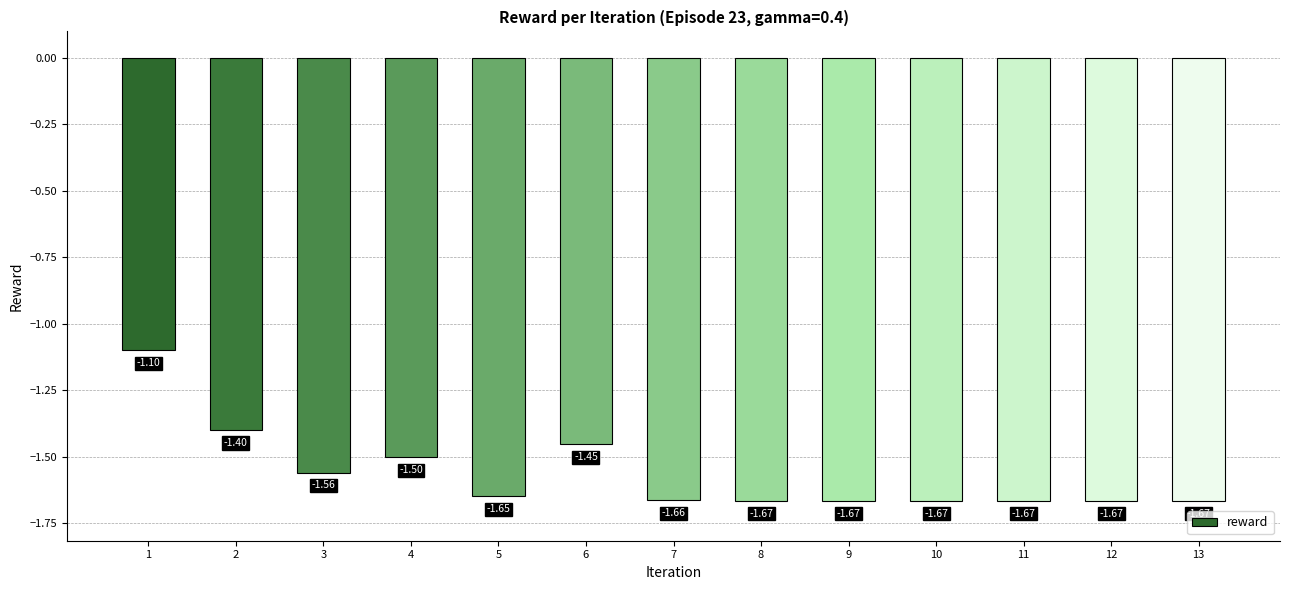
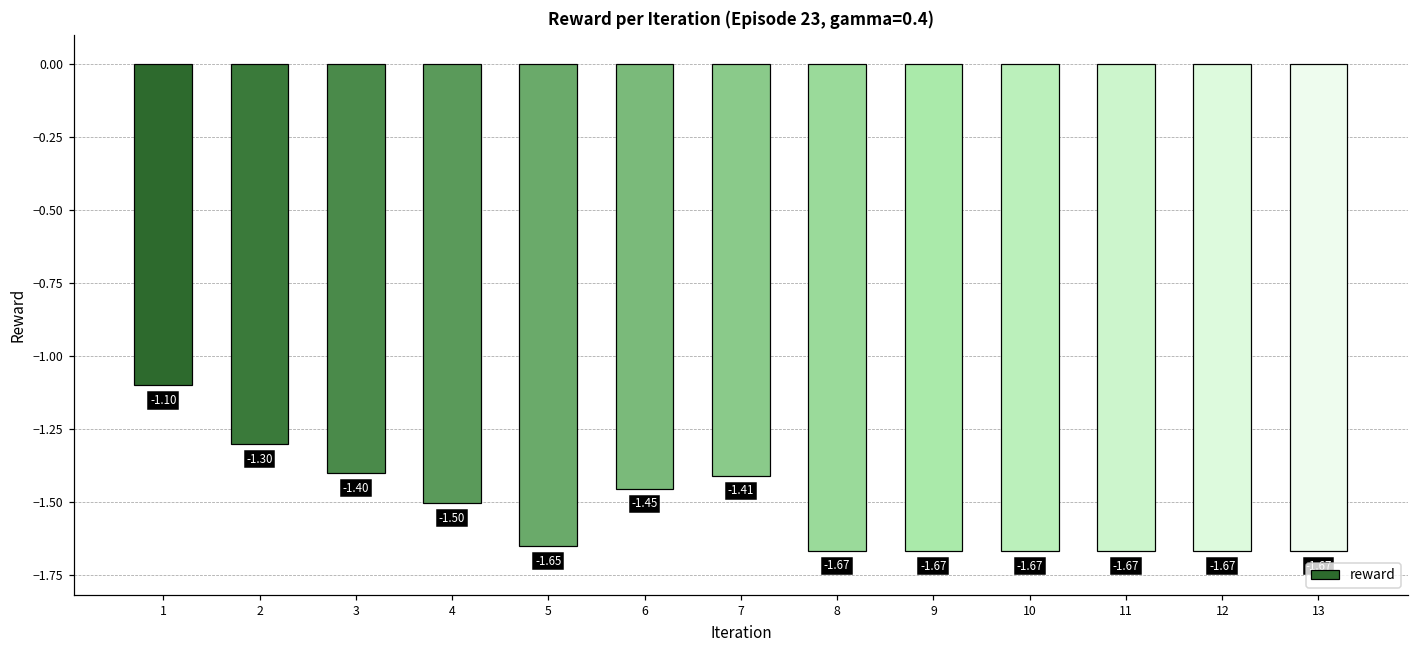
2: -1.40 -> -1.30
3: -1.56 -> -1.40
7: -1.66 -> -1.41
